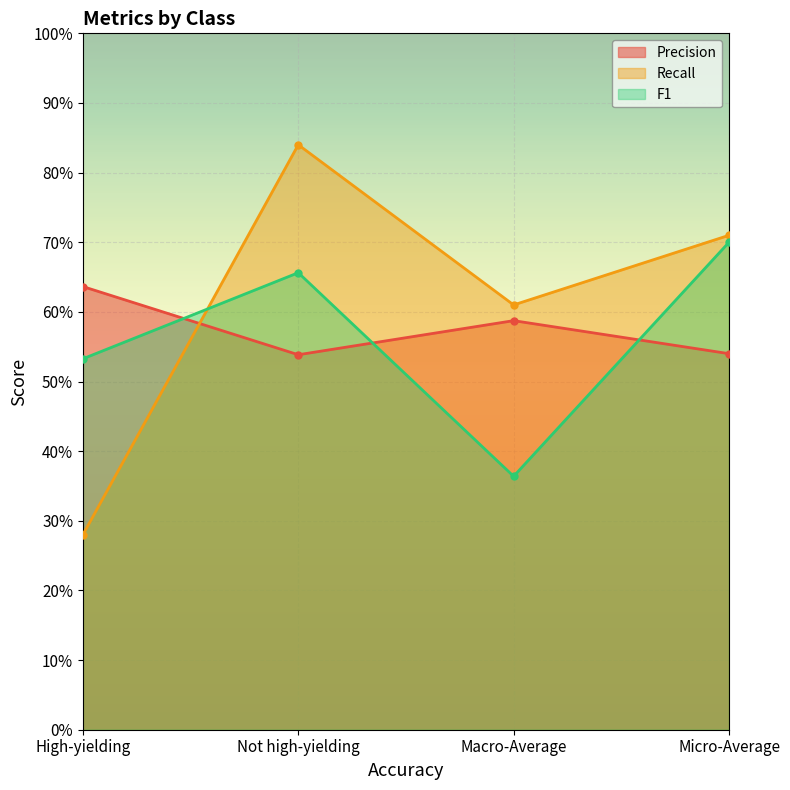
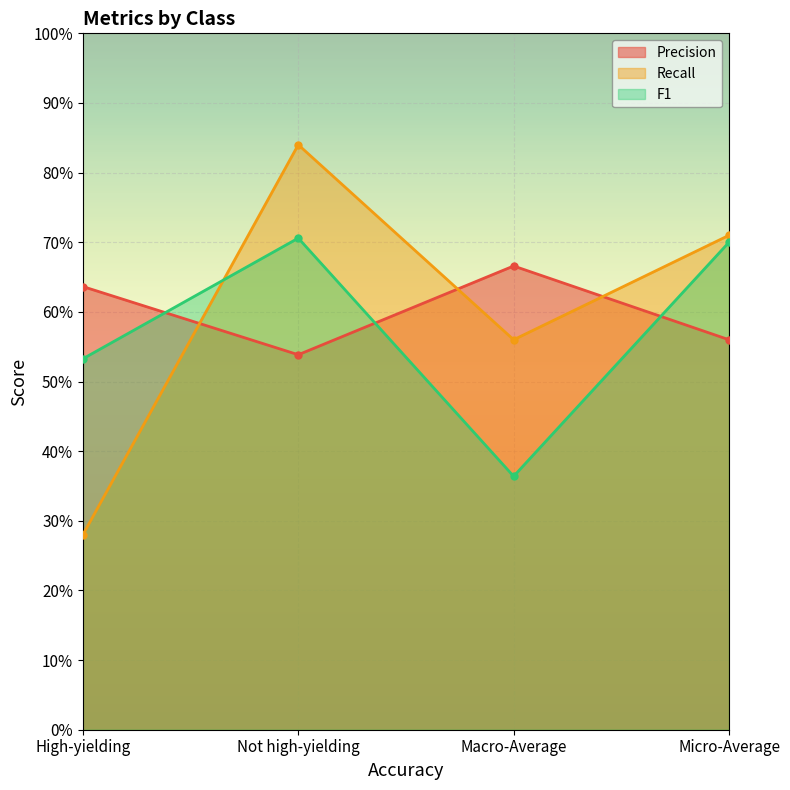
F1, Not high-yielding: 66% -> 71%
Precision, Macro-Average: 59% -> 67%
Recall, Macro-Average: 61% -> 56%
Precision, Micro-Average: 54% -> 56%
